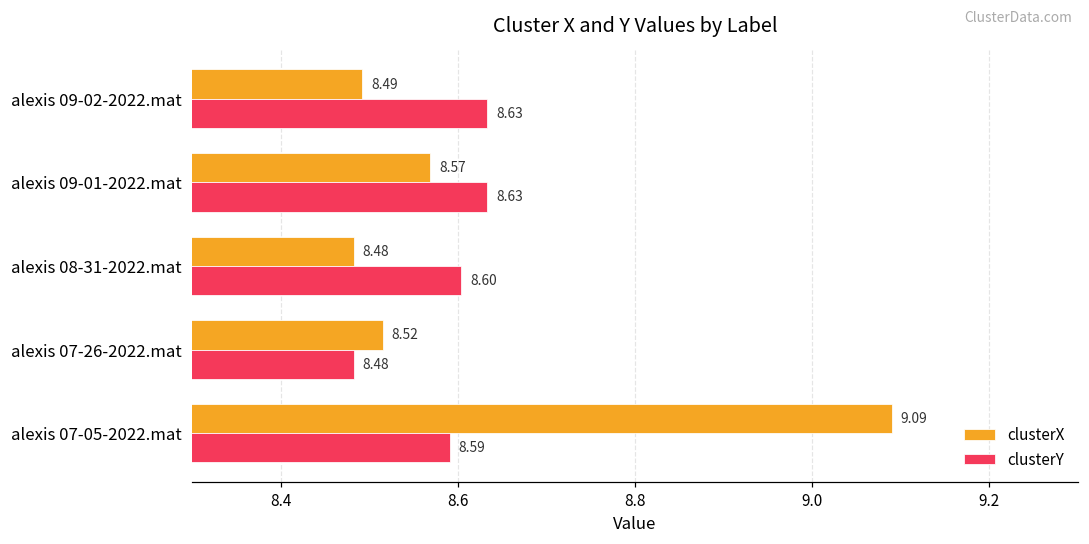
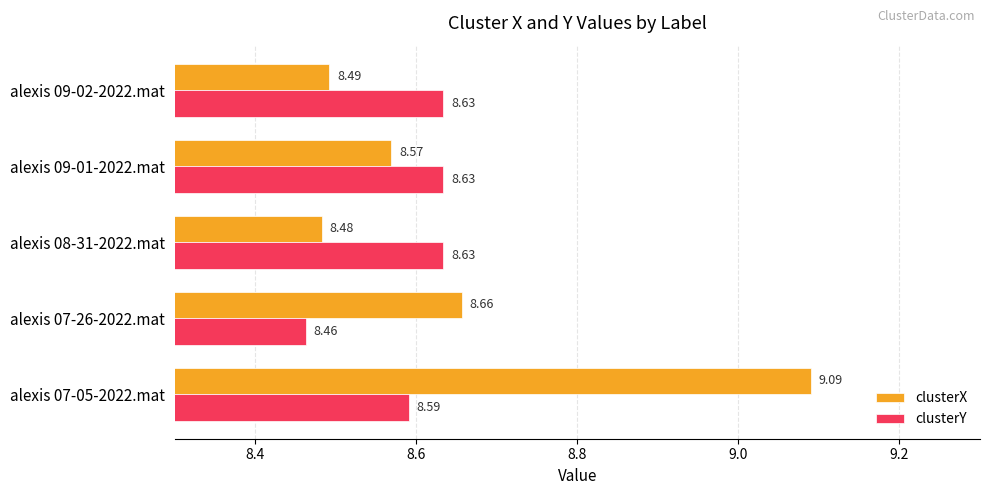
clusterY, alexis 08-31-2022.mat: 8.60 -> 8.63
clusterX, alexis 07-26-2022.mat: 8.52 -> 8.66
clusterY, alexis 07-26-2022.mat: 8.48 -> 8.46
